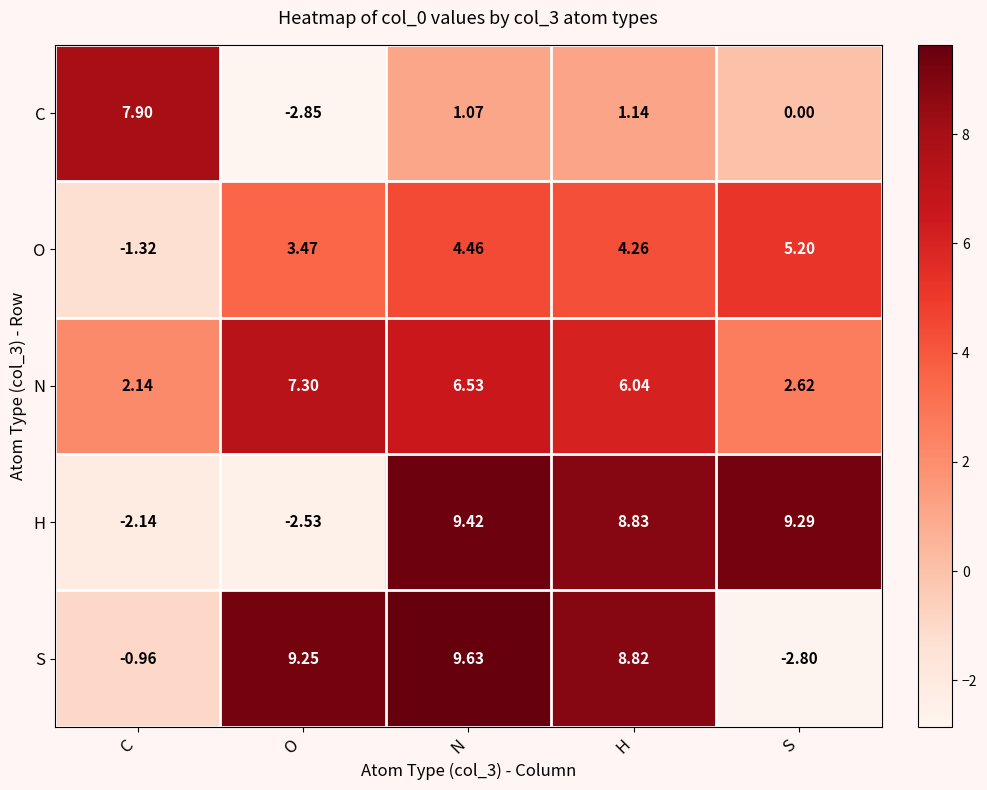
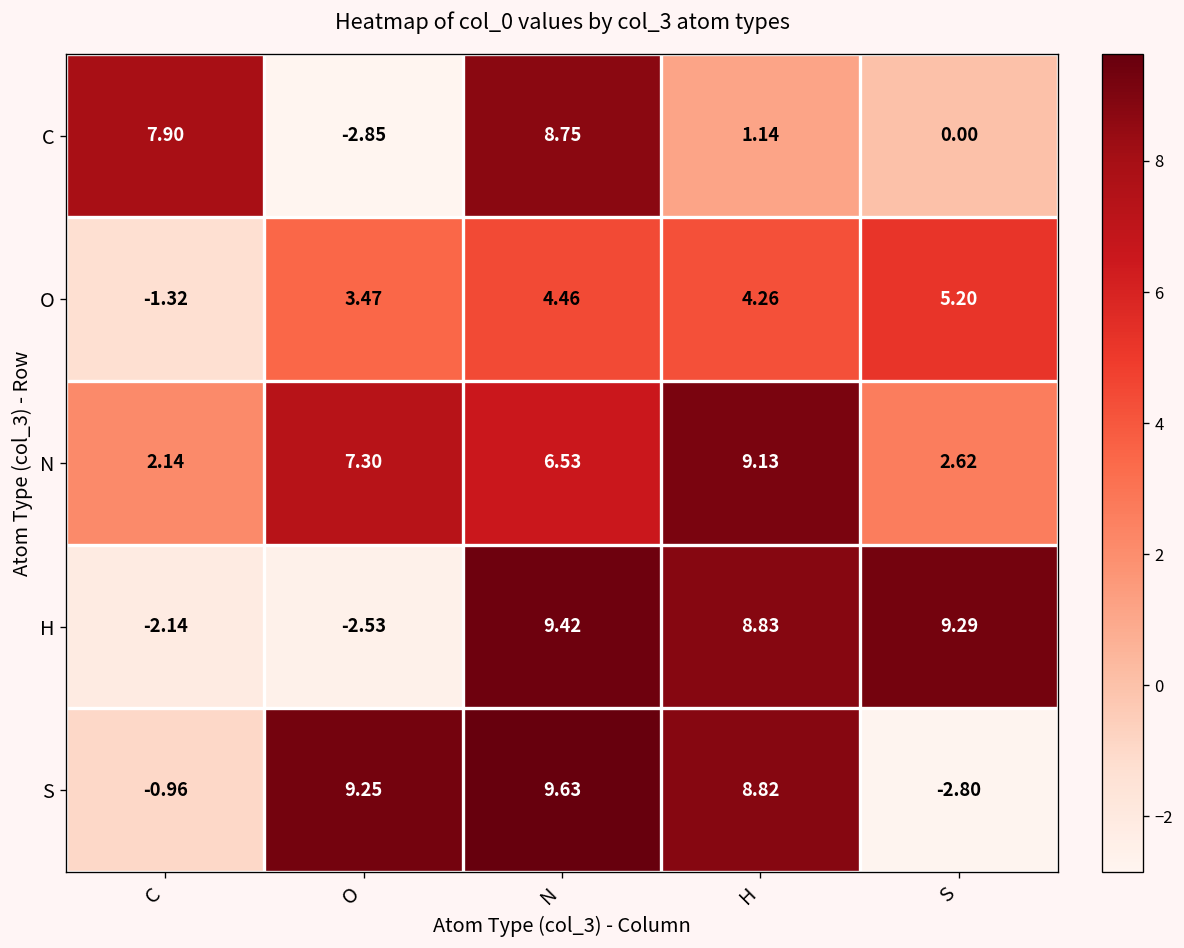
C, N: 1.07 -> 8.75
N, H: 6.04 -> 9.13
